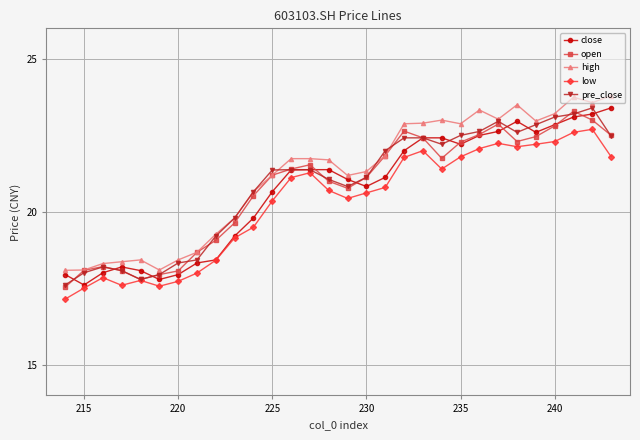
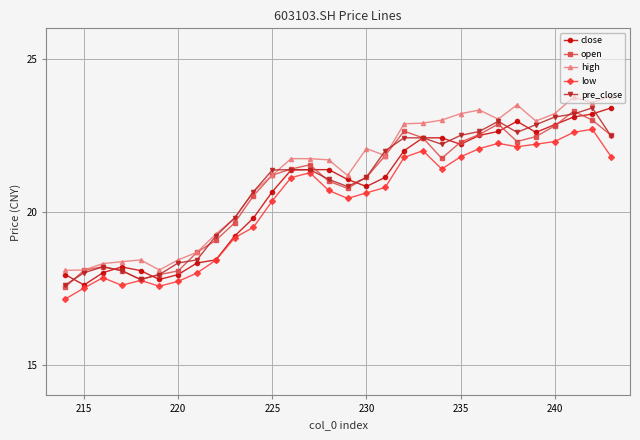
high, 230: 21.3 -> 22.1
high, 235: 22.9 -> 23.2
